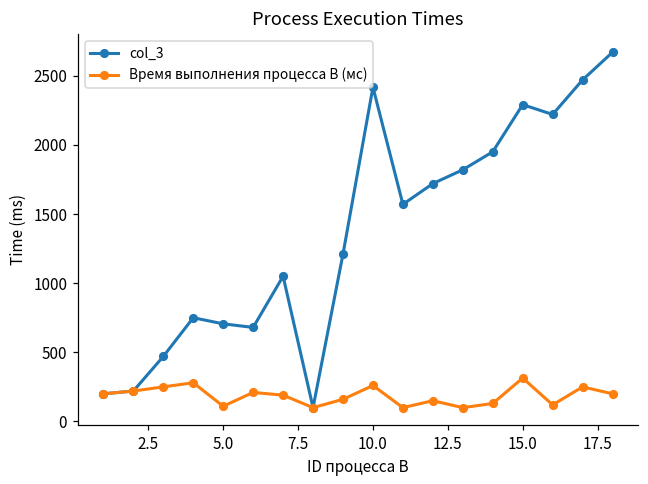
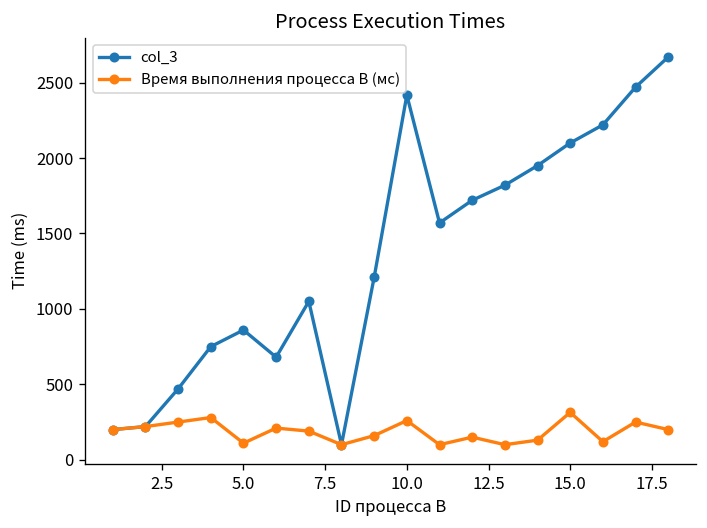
col_3, 5.0: 710 -> 860
col_3, 15.0: 2290 -> 2100
